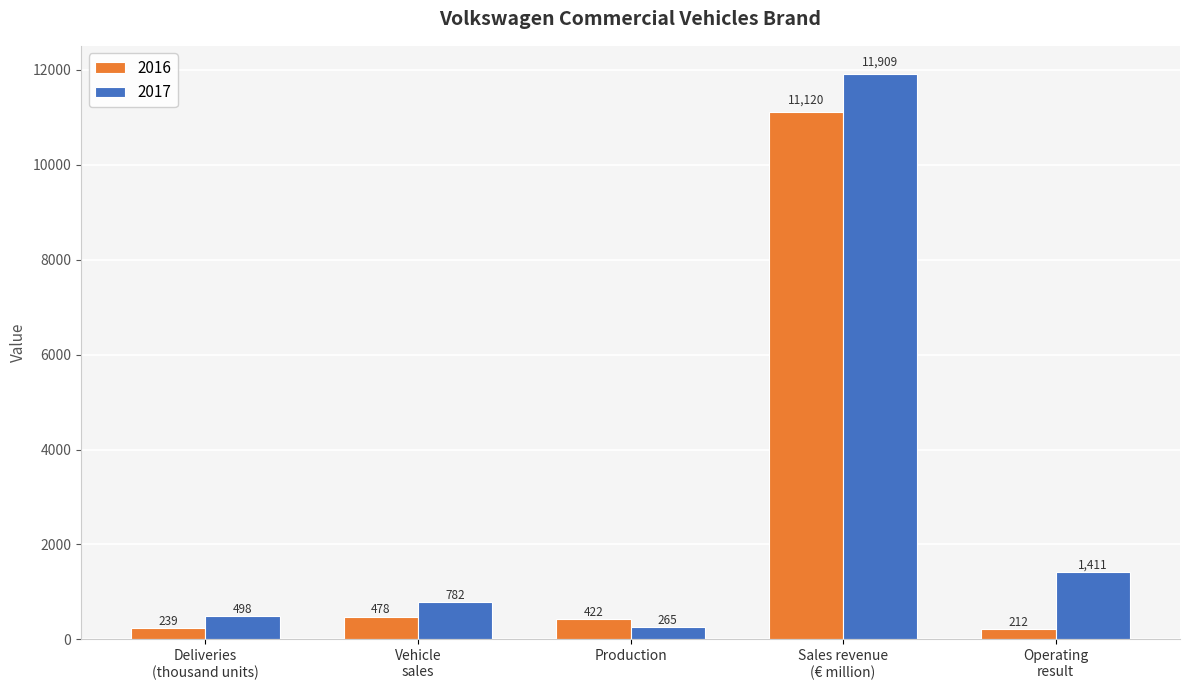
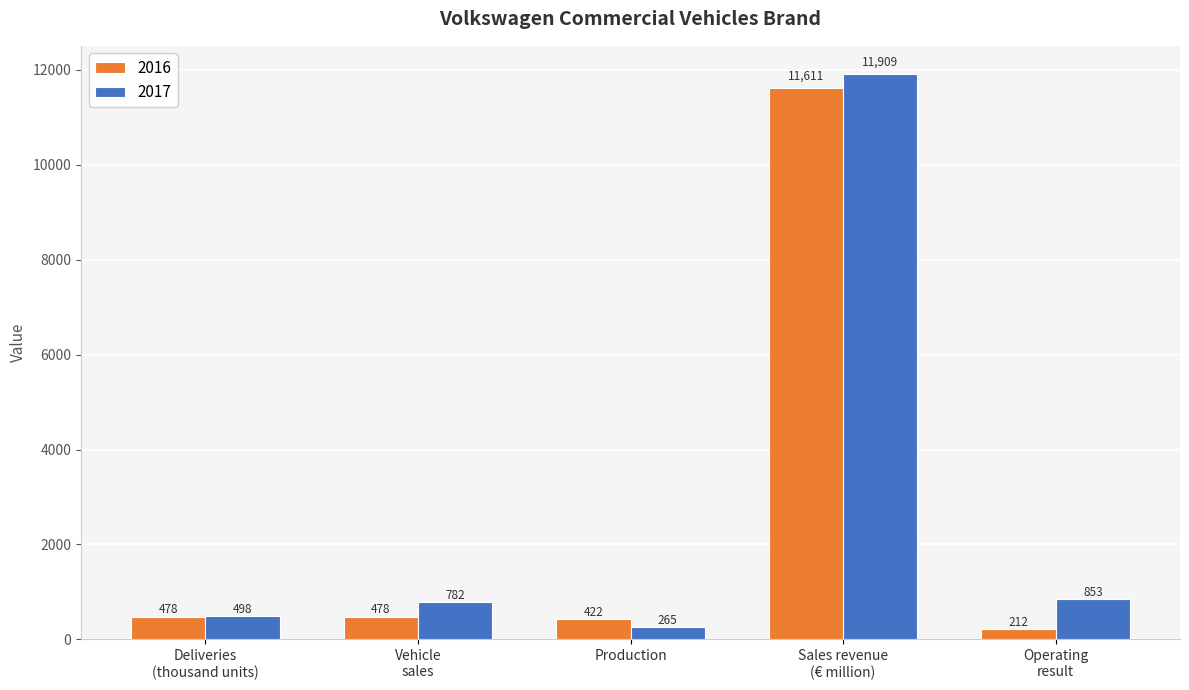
2016, Deliveries (thousand units): 239 -> 478
2016, Sales revenue (€ million): 11,120 -> 11,611
2017, Operating result: 1,411 -> 853
